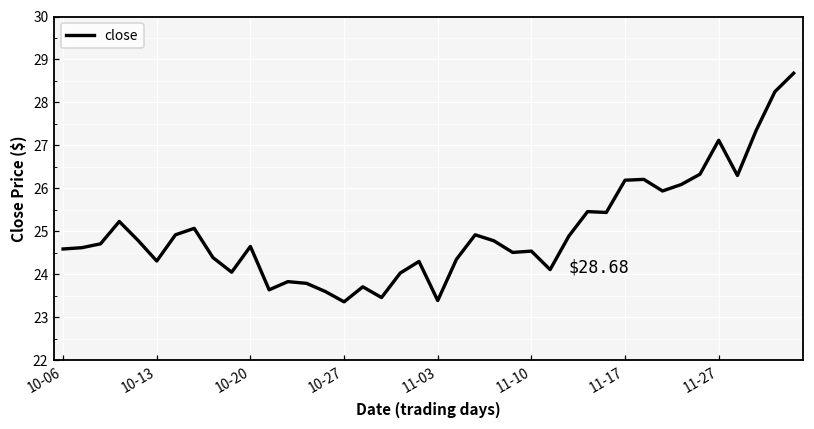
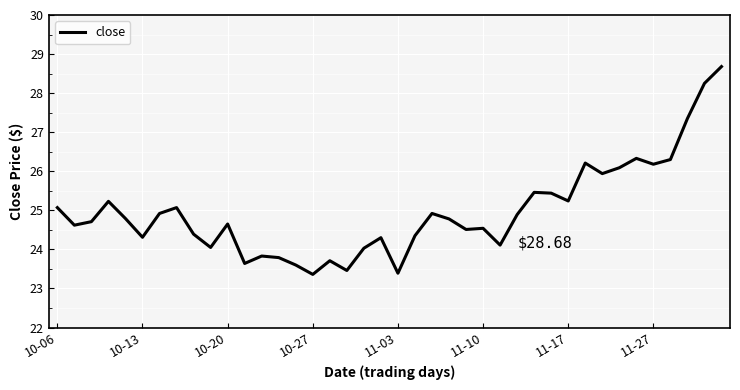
10-06: 24.6 -> 25.1
11-17: 26.2 -> 25.2
11-27: 27.1 -> 26.2
